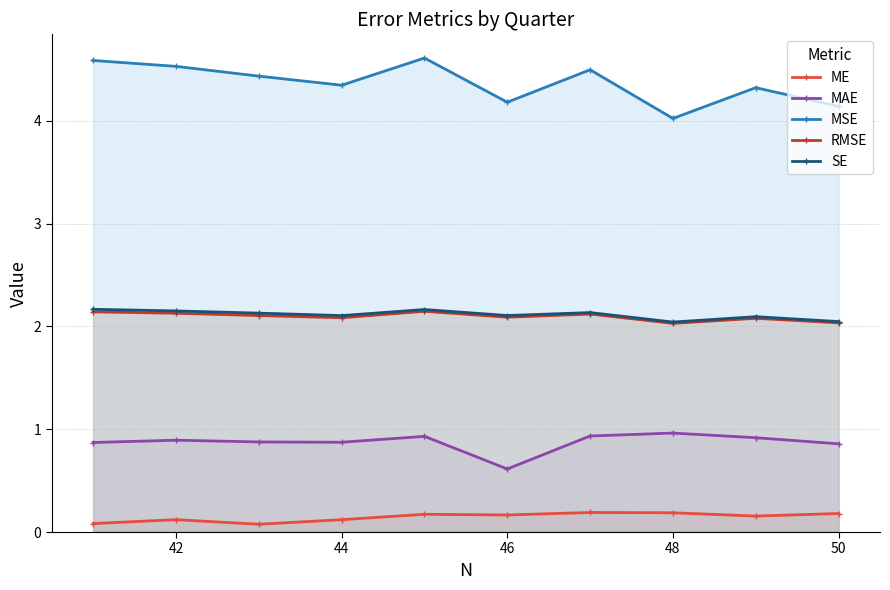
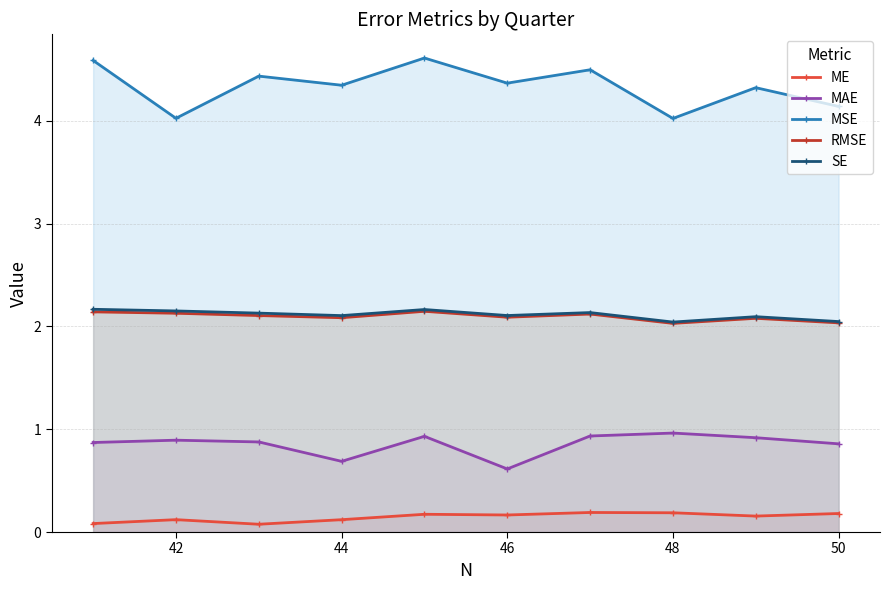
MSE, 42: 4.53 -> 4.02
MAE, 44: 0.87 -> 0.69
MSE, 46: 4.18 -> 4.37
